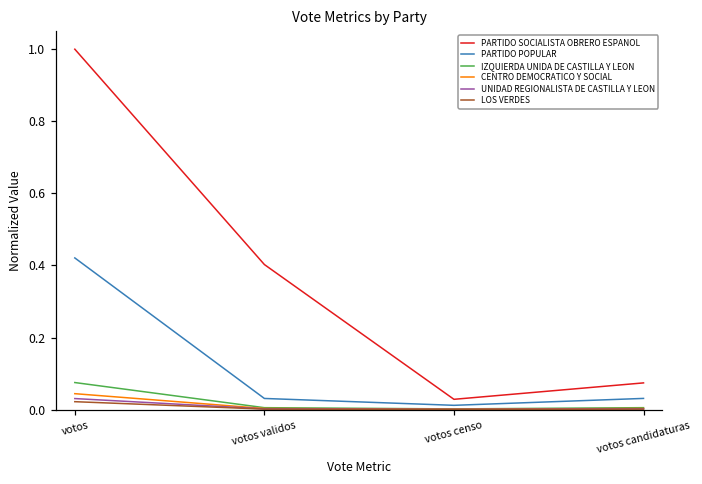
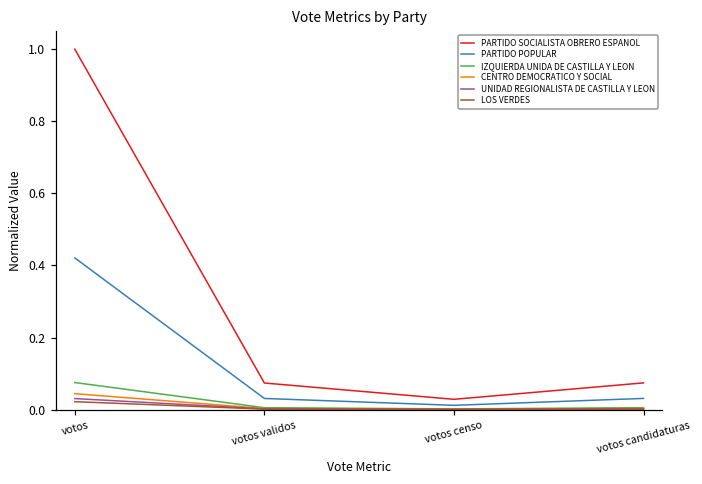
PARTIDO SOCIALISTA OBRERO ESPANOL, votos validos: 0.40 -> 0.07
